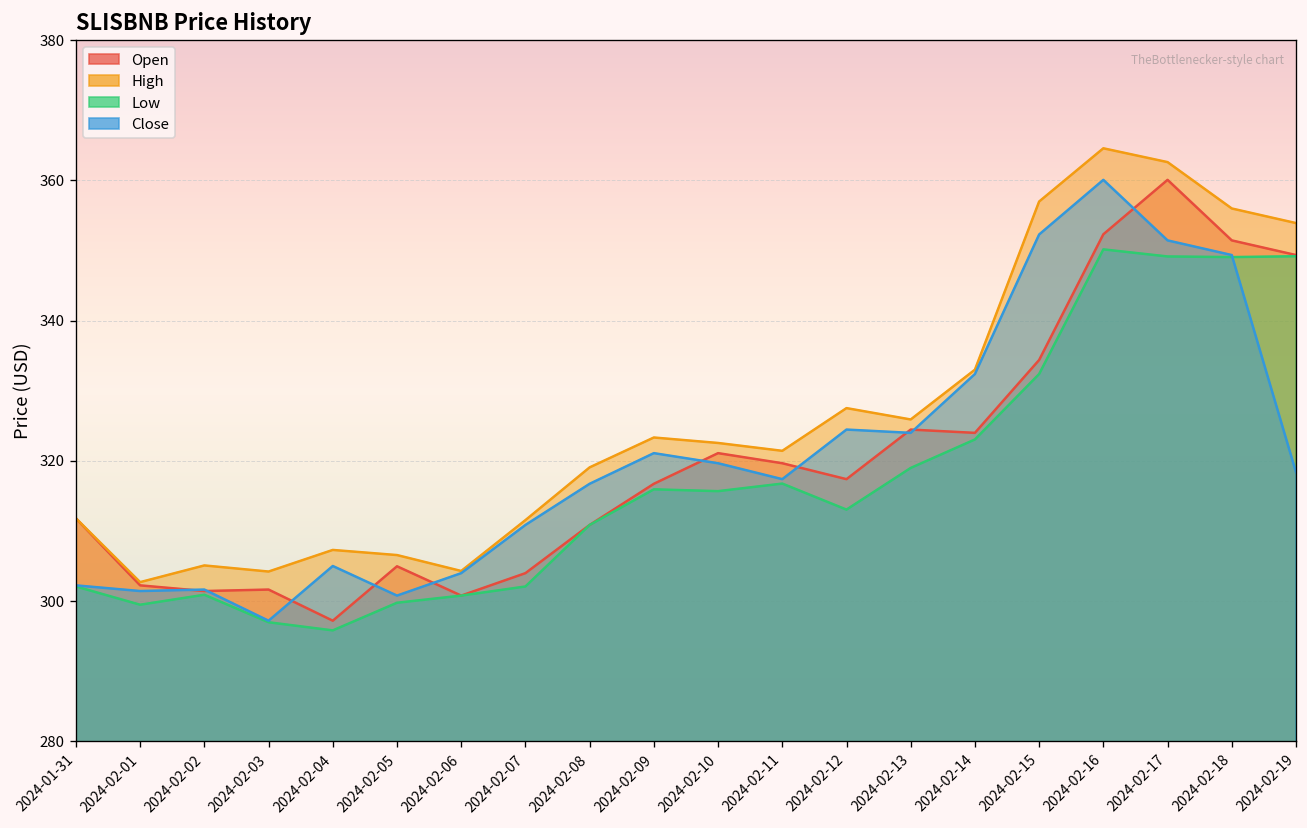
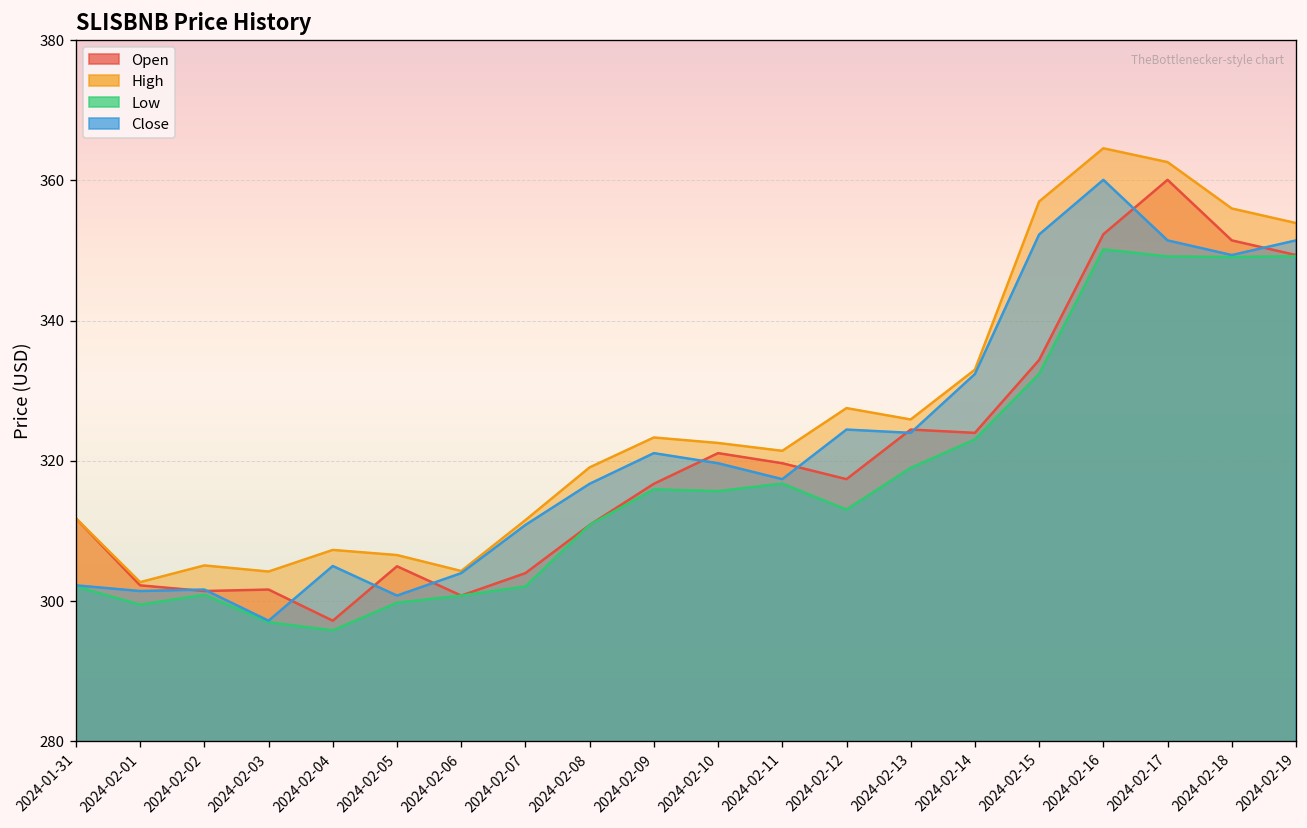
Close, 2024-02-19: 318 -> 351
